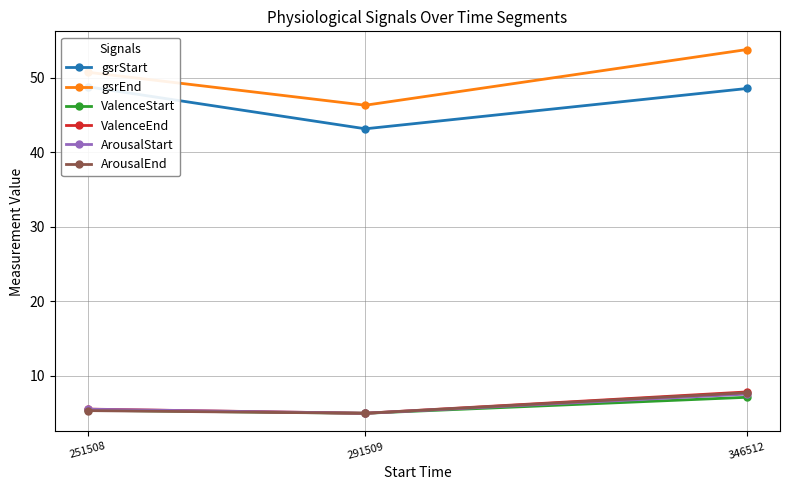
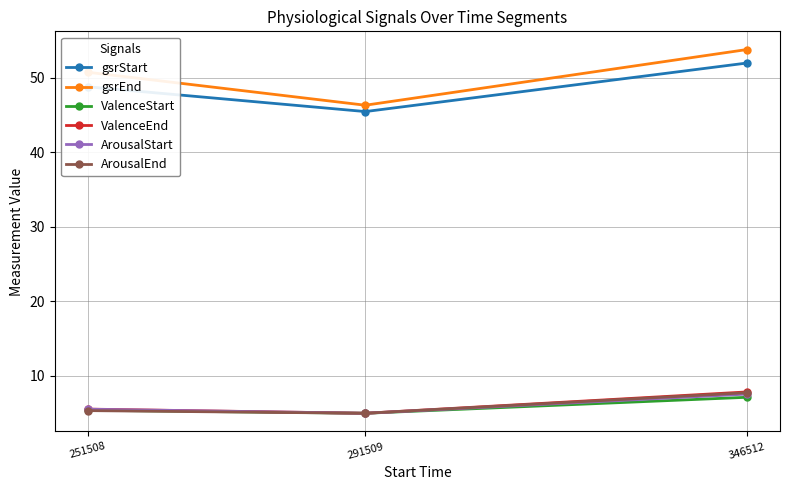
gsrStart, 291509: 43 -> 45
gsrStart, 346512: 49 -> 52
